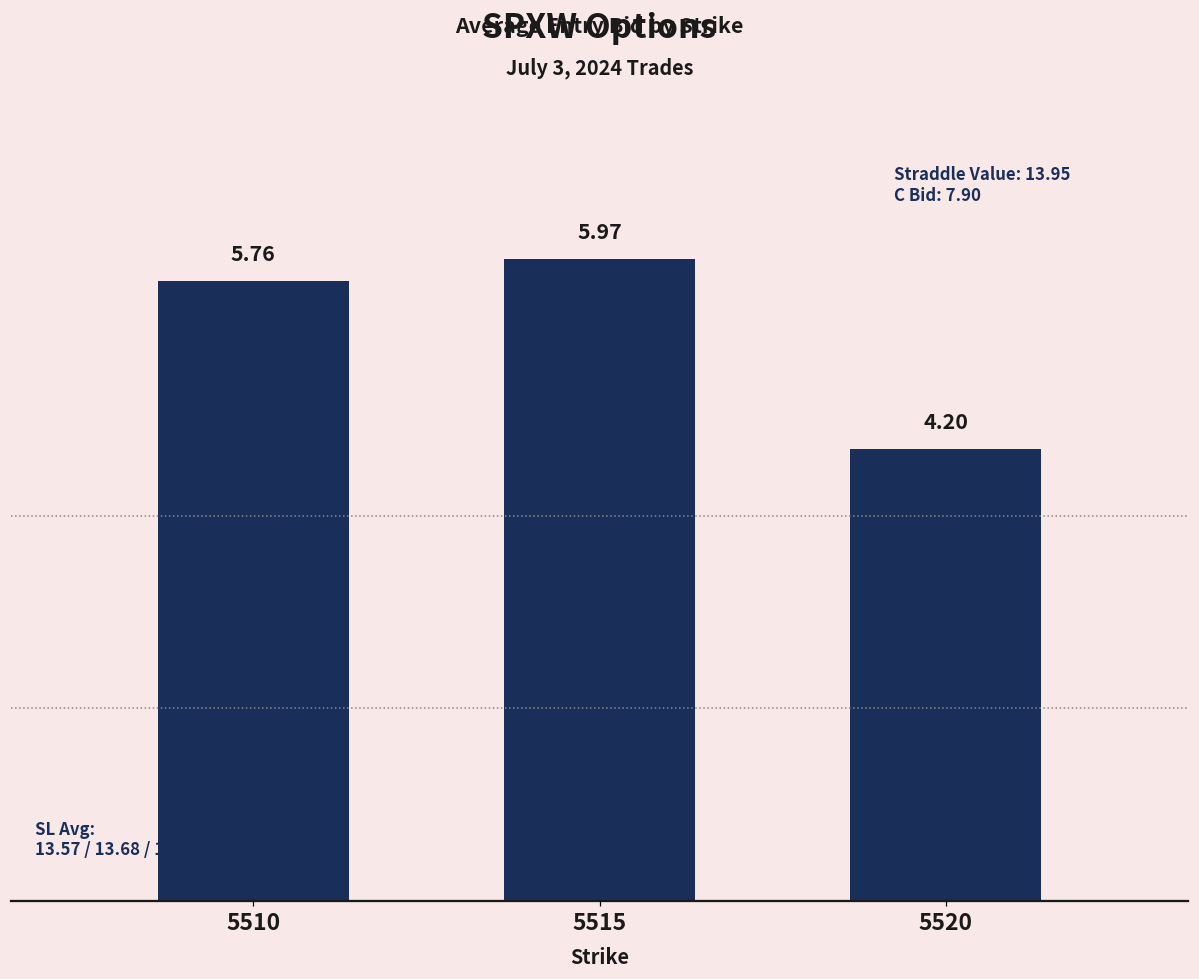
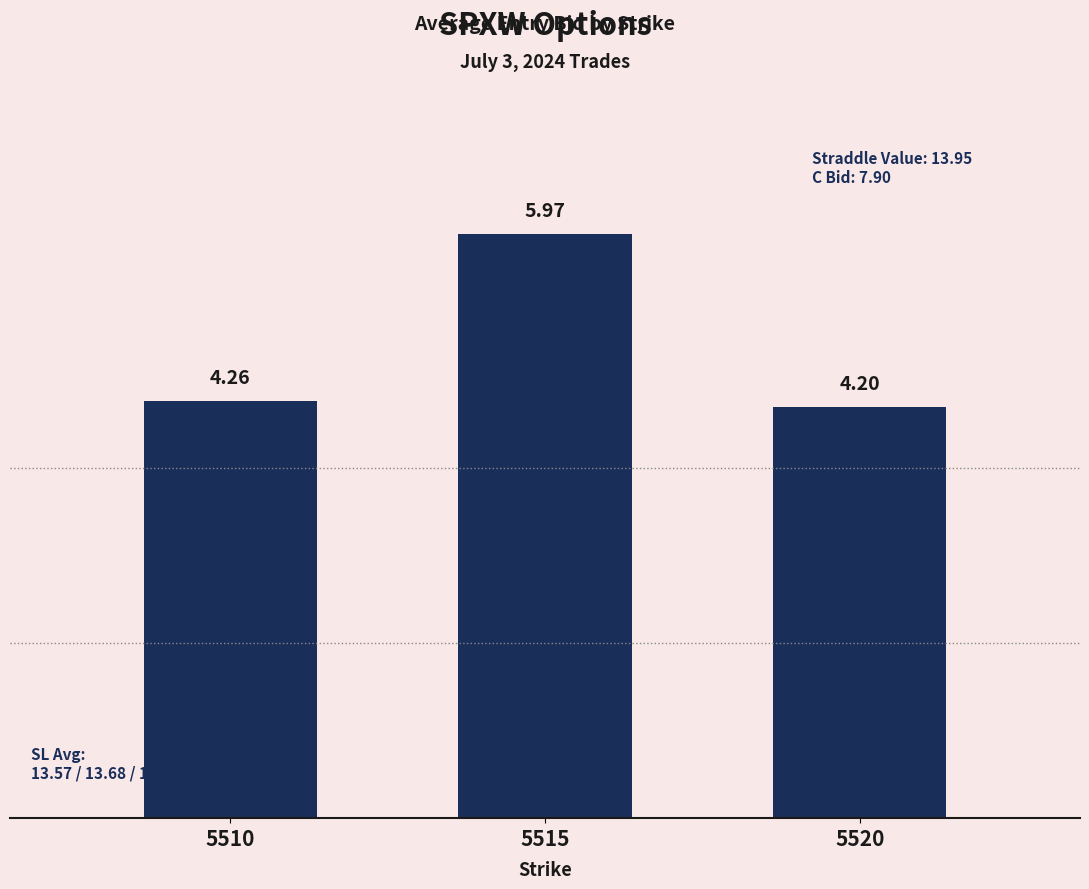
5510: 5.76 -> 4.26
